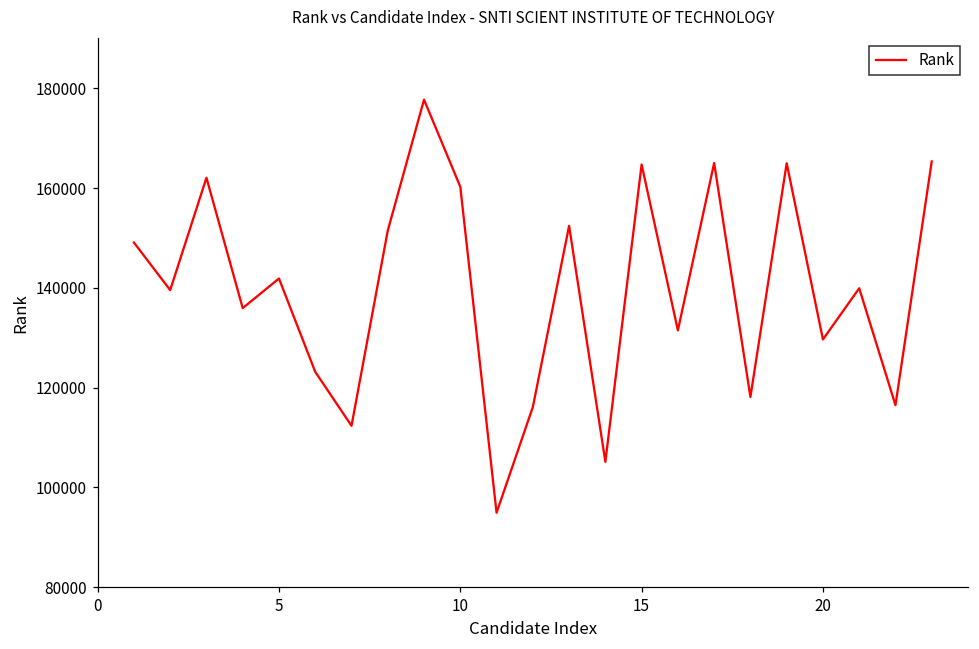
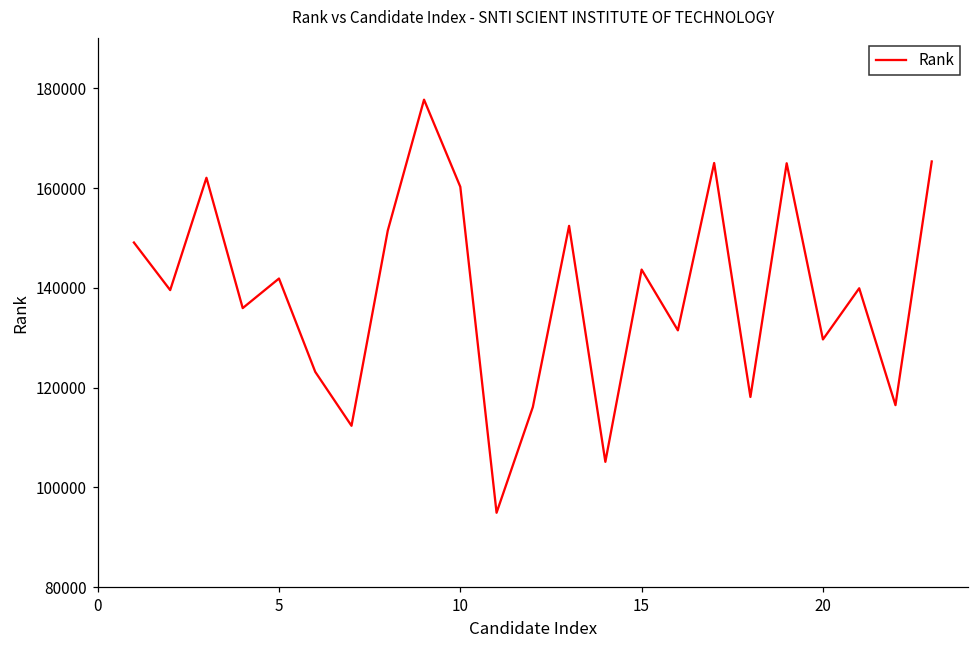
15: 165000 -> 144000
